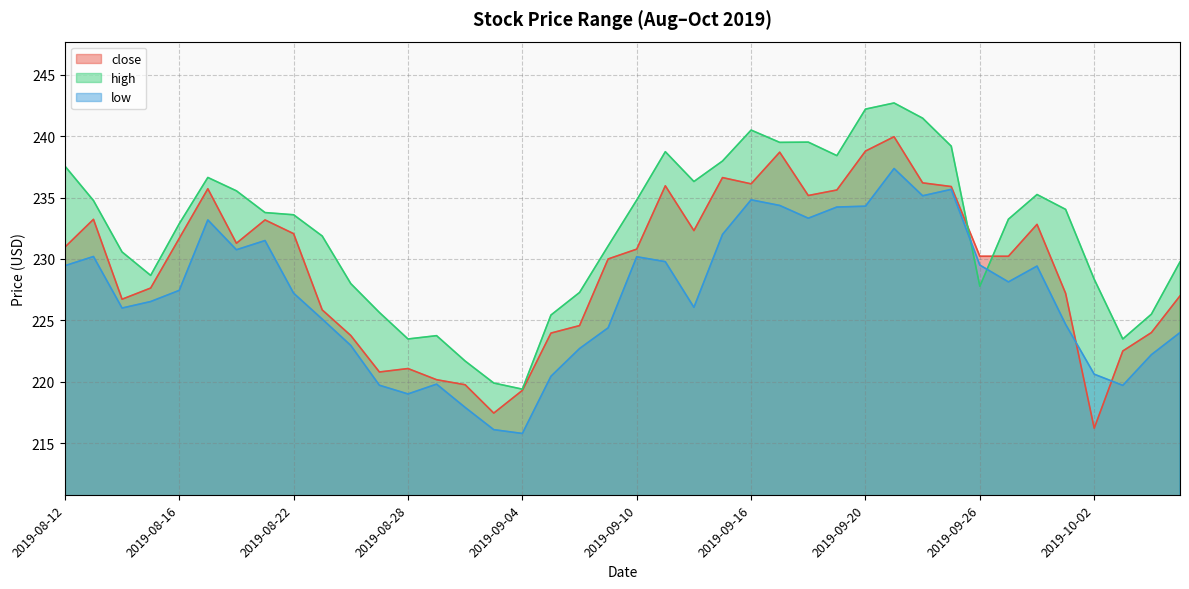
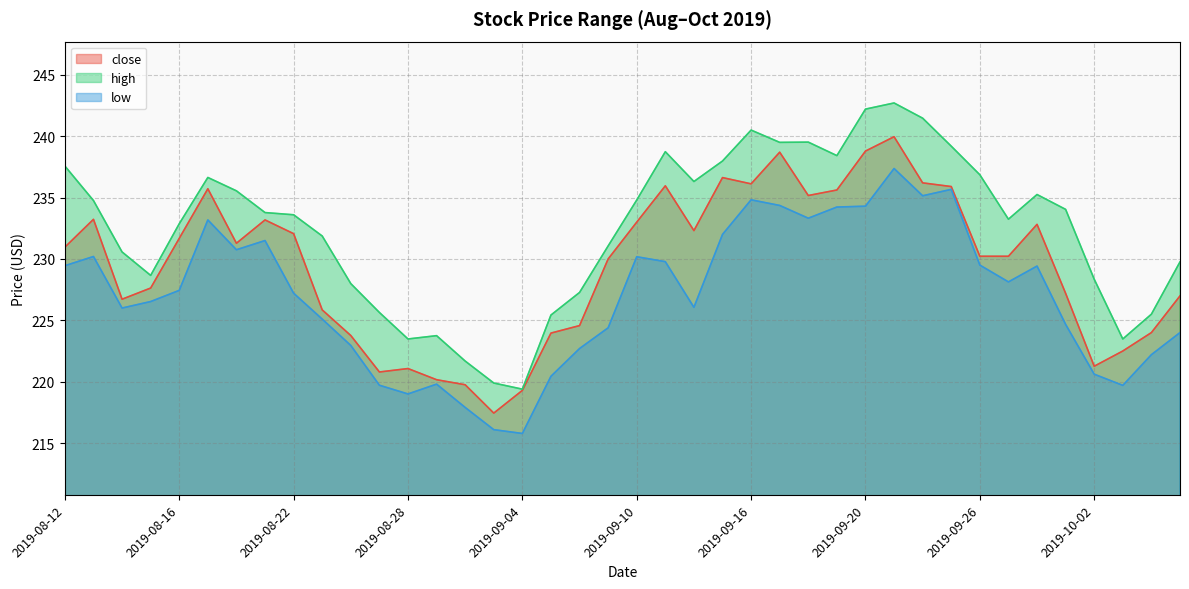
close, 2019-09-10: 230.8 -> 233.0
high, 2019-09-26: 227.8 -> 236.9
close, 2019-10-02: 216.2 -> 221.3
